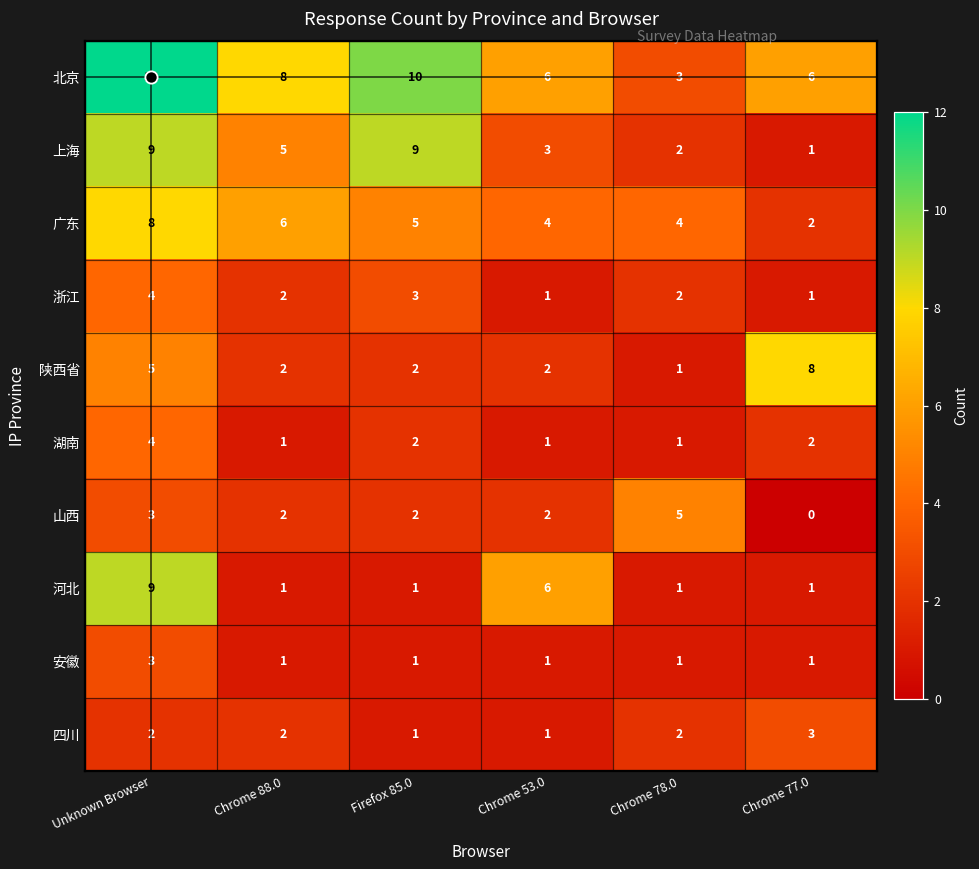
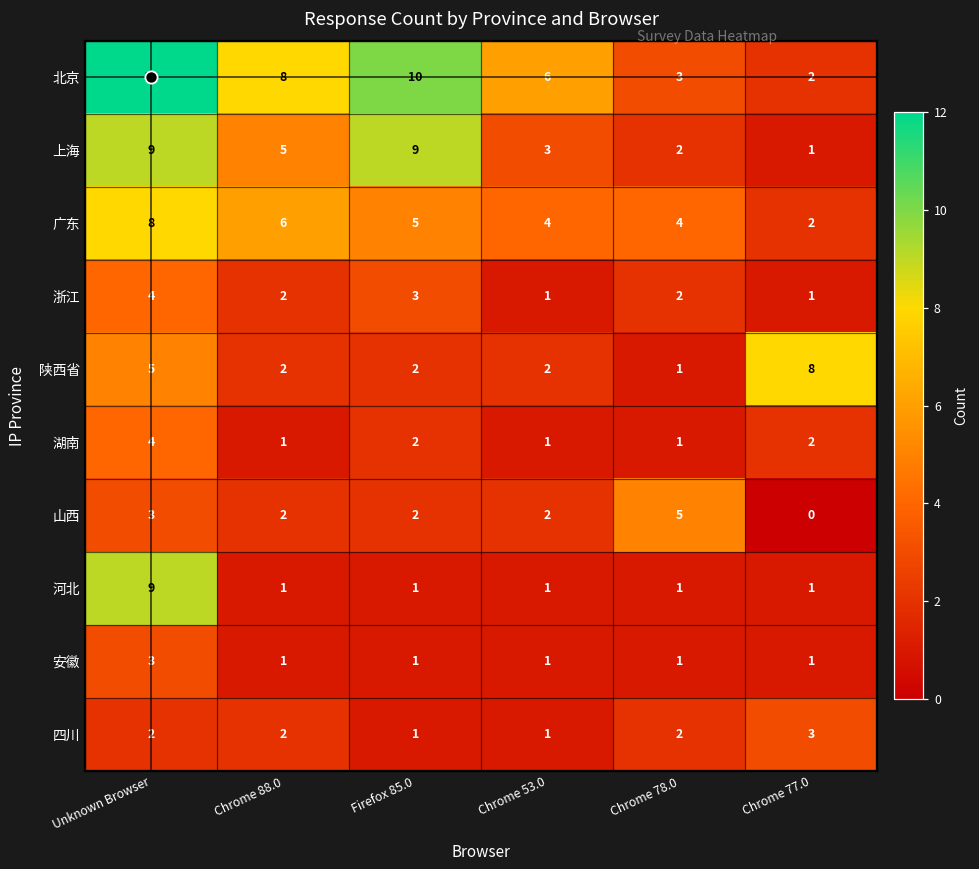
北京, Chrome 77.0: 6 -> 2
河北, Chrome 53.0: 6 -> 1
